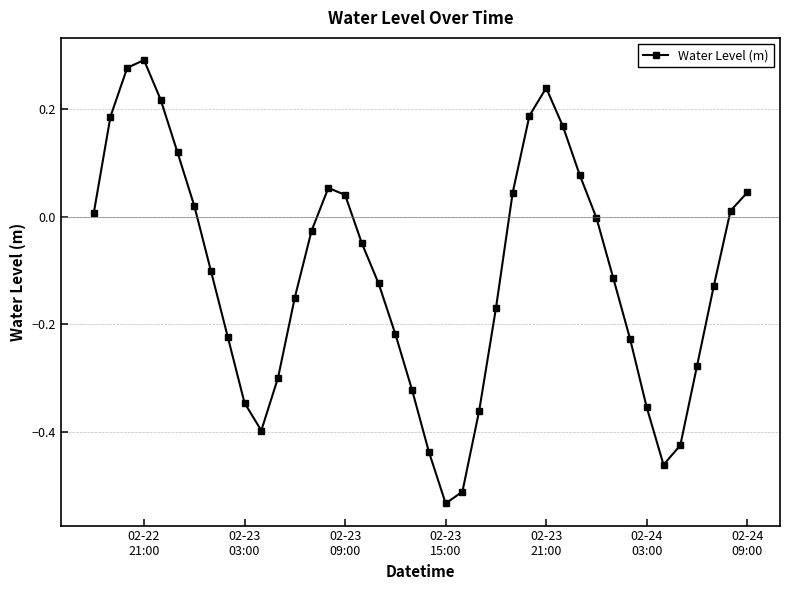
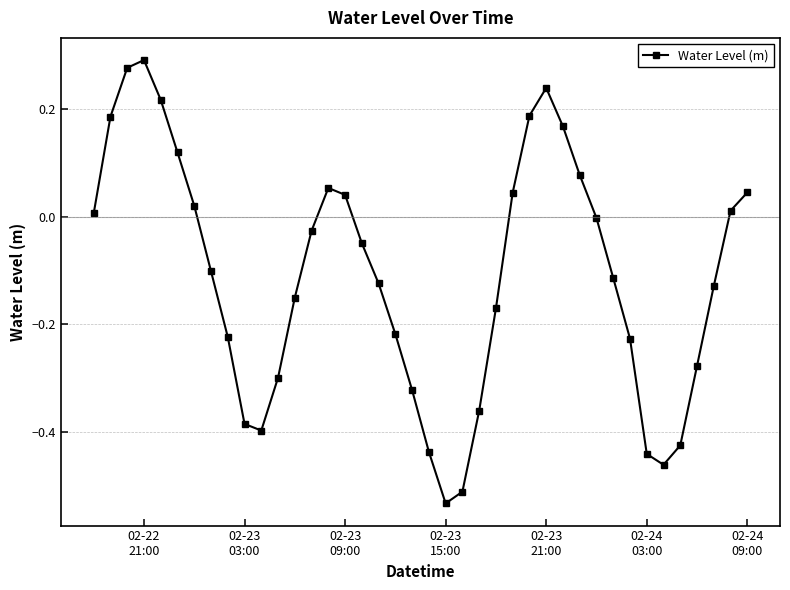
02-23 03:00: -0.35 -> -0.38
02-24 03:00: -0.35 -> -0.44
